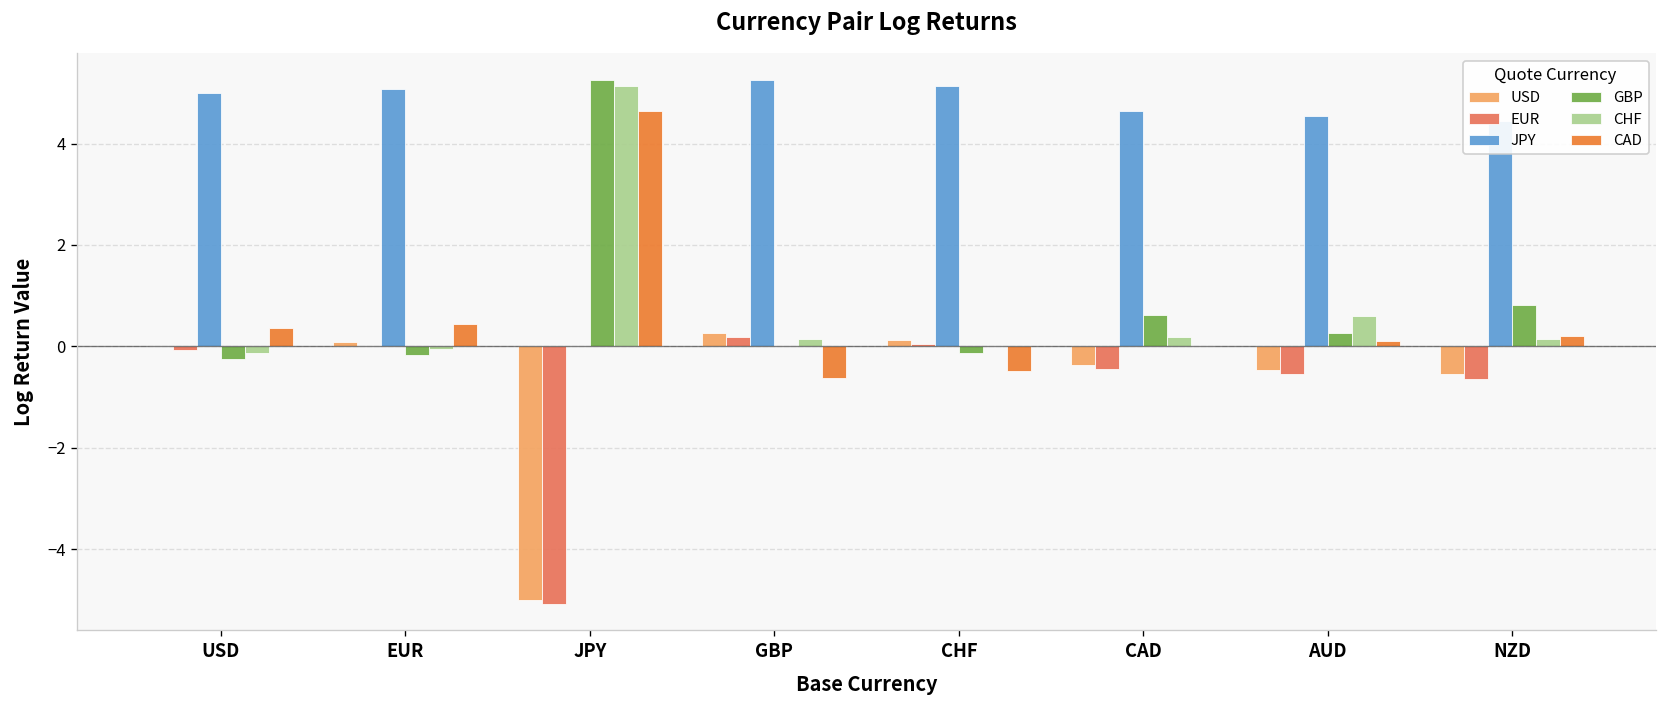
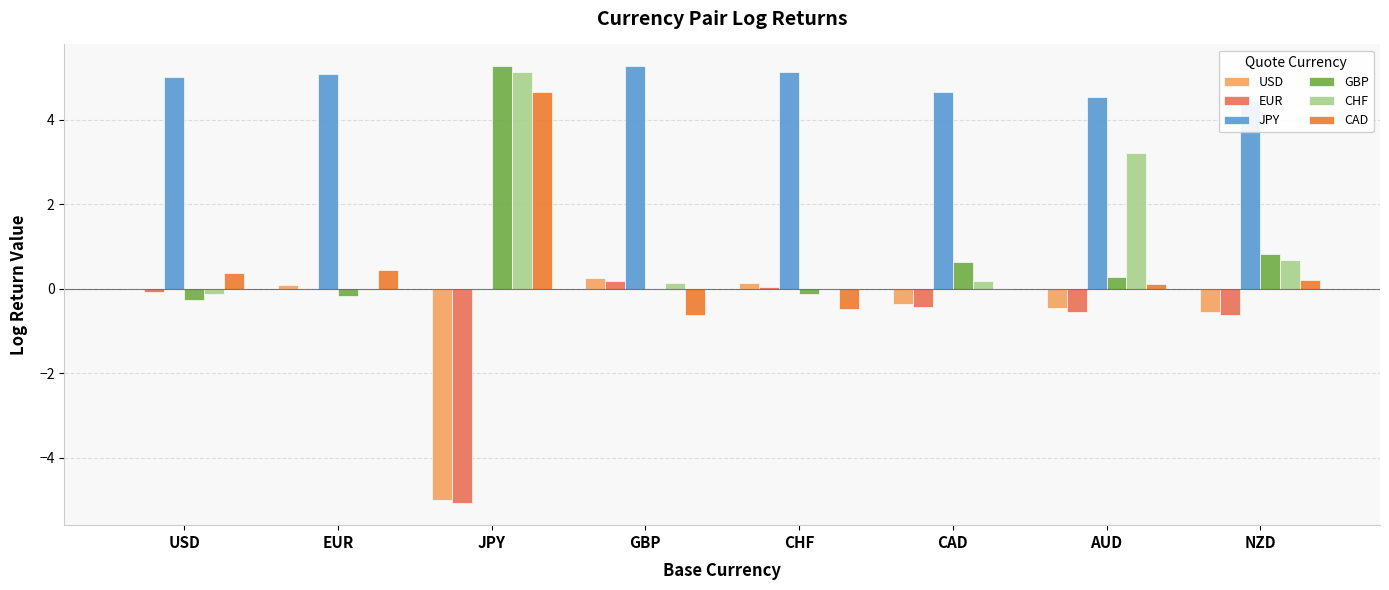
CHF, AUD: 0.6 -> 3.2
CHF, NZD: 0.1 -> 0.7
